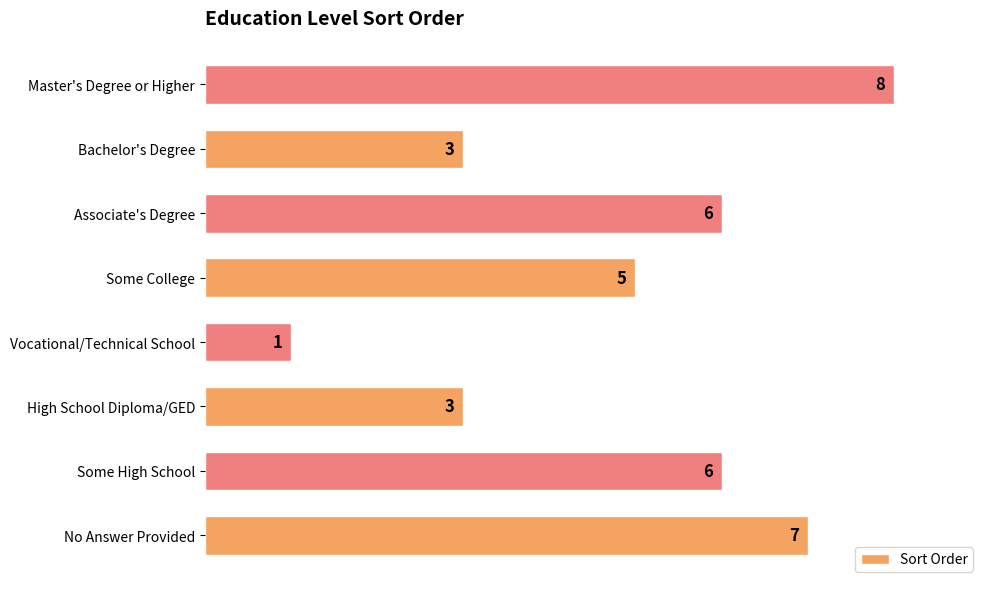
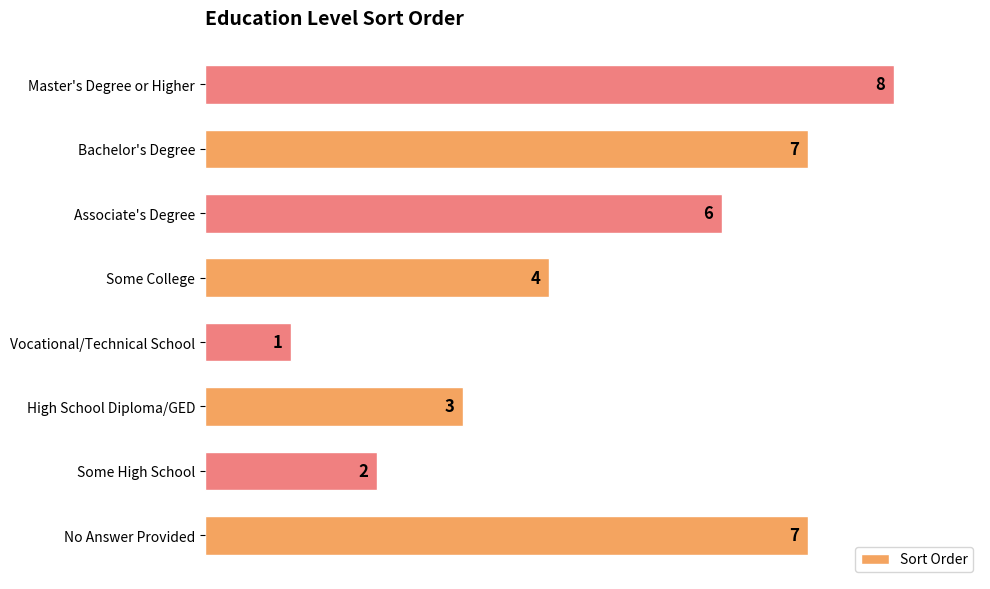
Bachelor's Degree: 3 -> 7
Some College: 5 -> 4
Some High School: 6 -> 2
